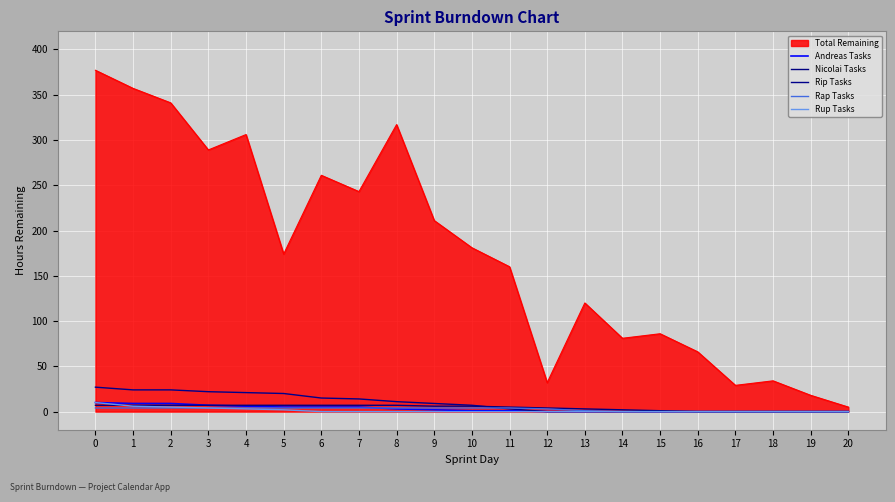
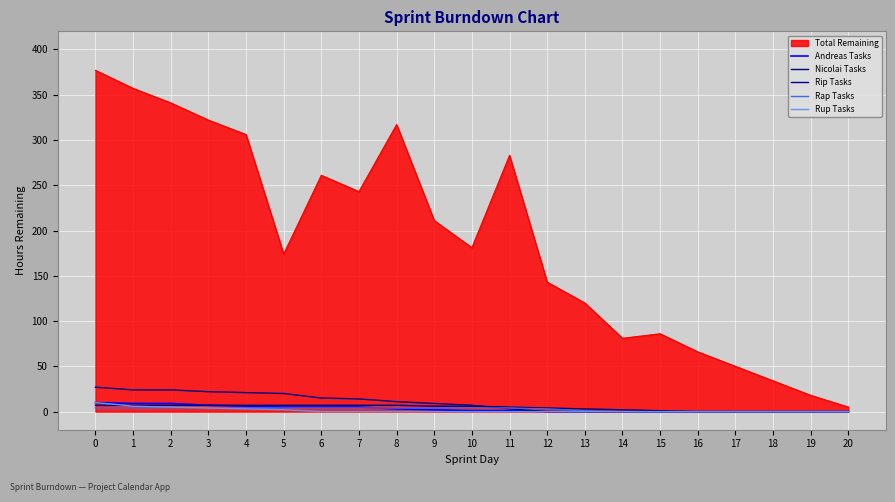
Total Remaining, 3: 290 -> 320
Total Remaining, 11: 160 -> 280
Total Remaining, 12: 30 -> 140
Total Remaining, 17: 30 -> 50
